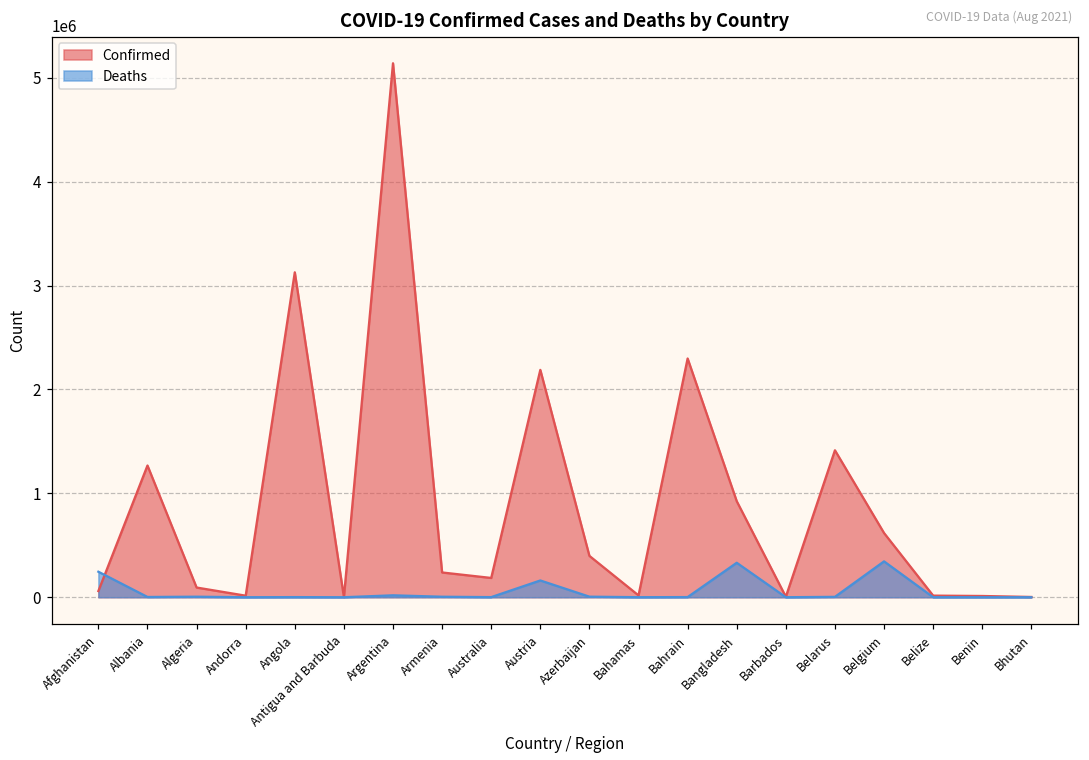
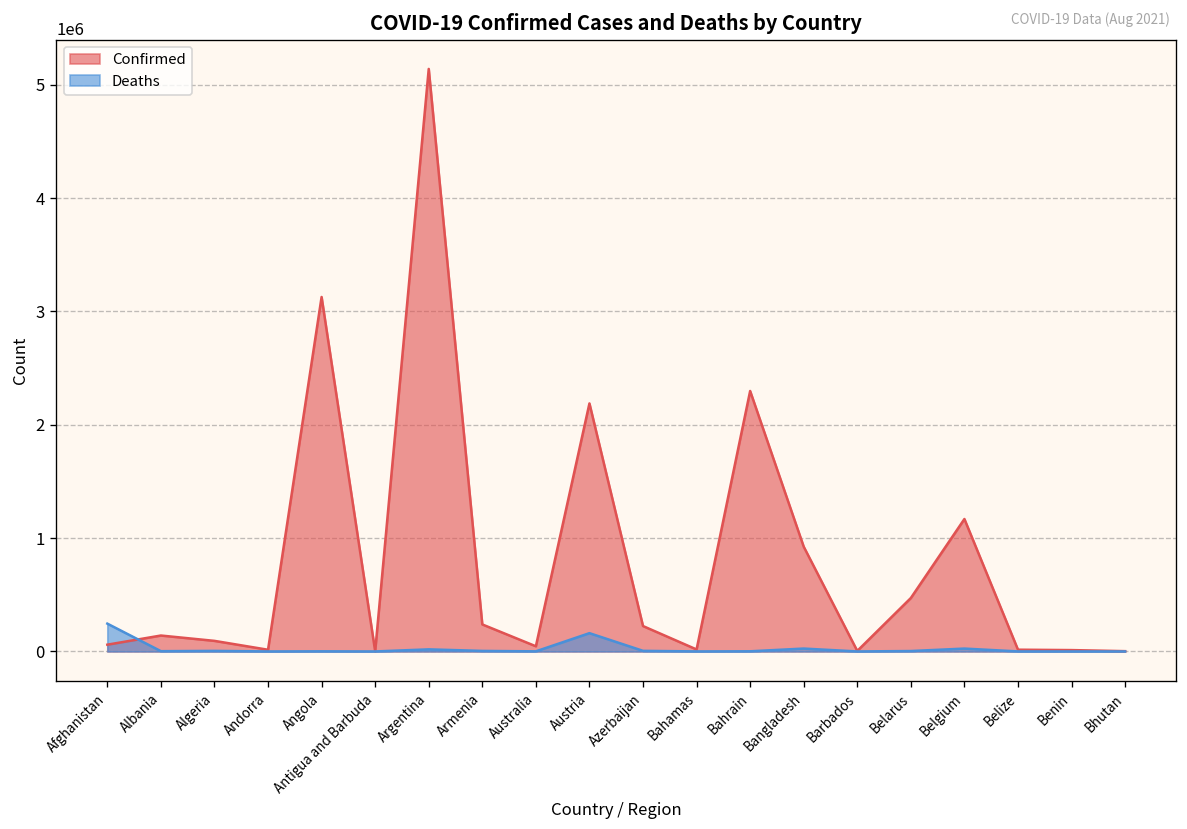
Confirmed, Albania: 1300000 -> 100000
Confirmed, Australia: 200000 -> 0
Confirmed, Azerbaijan: 400000 -> 200000
Deaths, Bangladesh: 300000 -> 0
Confirmed, Belarus: 1400000 -> 500000
Confirmed, Belgium: 600000 -> 1200000
Deaths, Belgium: 300000 -> 0
